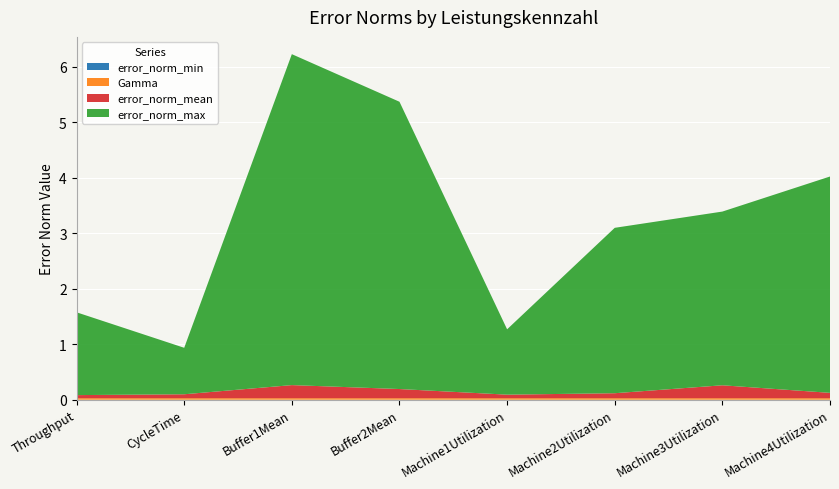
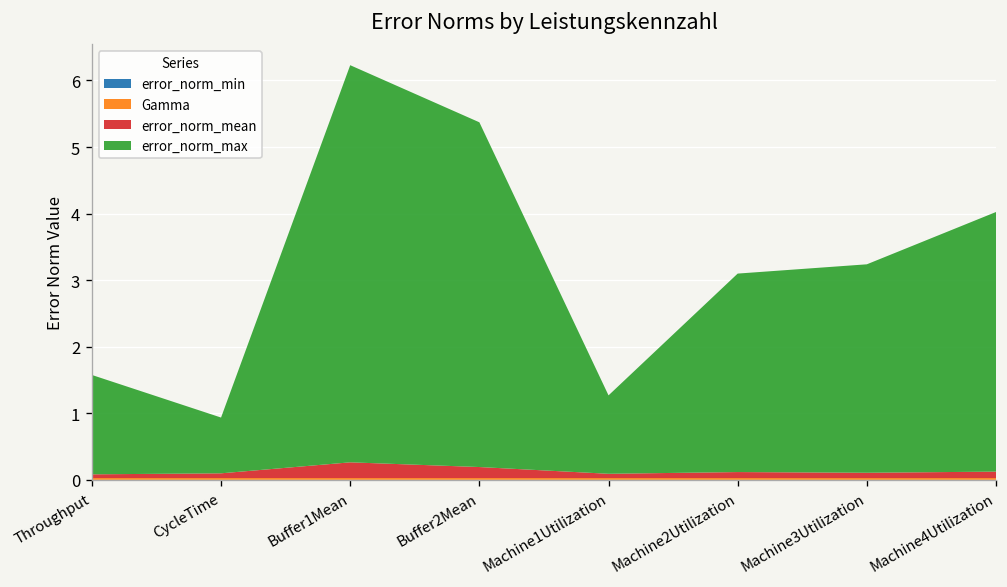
error_norm_mean, Machine3Utilization: 0.2 -> 0.1
